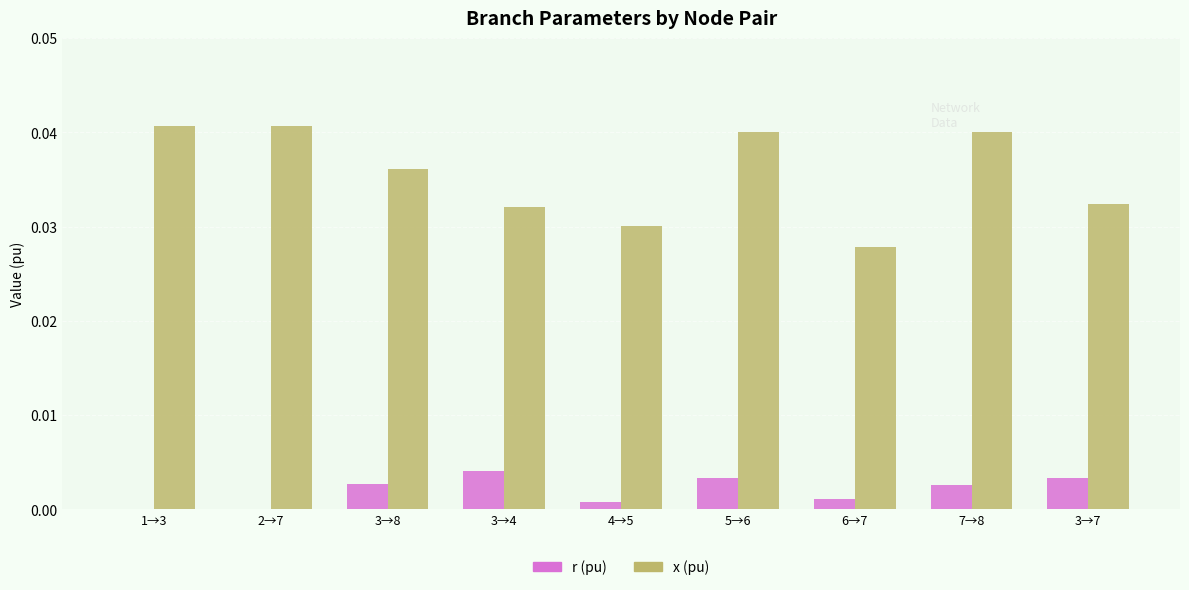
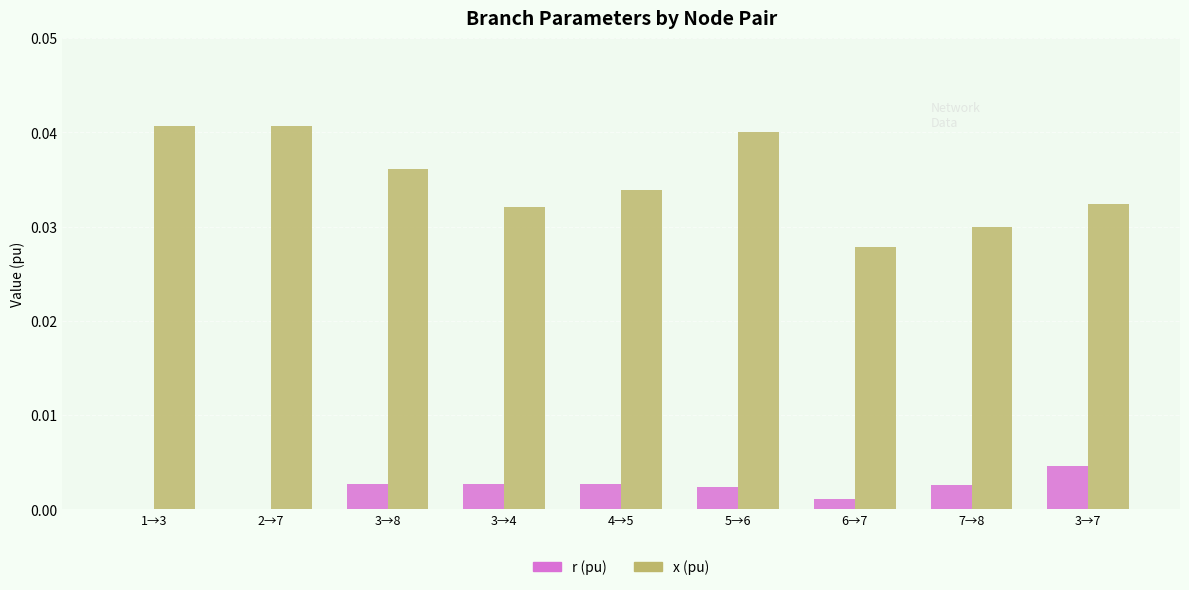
r (pu), 3→4: 0.004 -> 0.003
r (pu), 4→5: 0.001 -> 0.003
x (pu), 4→5: 0.030 -> 0.034
r (pu), 5→6: 0.003 -> 0.002
x (pu), 7→8: 0.04 -> 0.03
r (pu), 3→7: 0.003 -> 0.005
